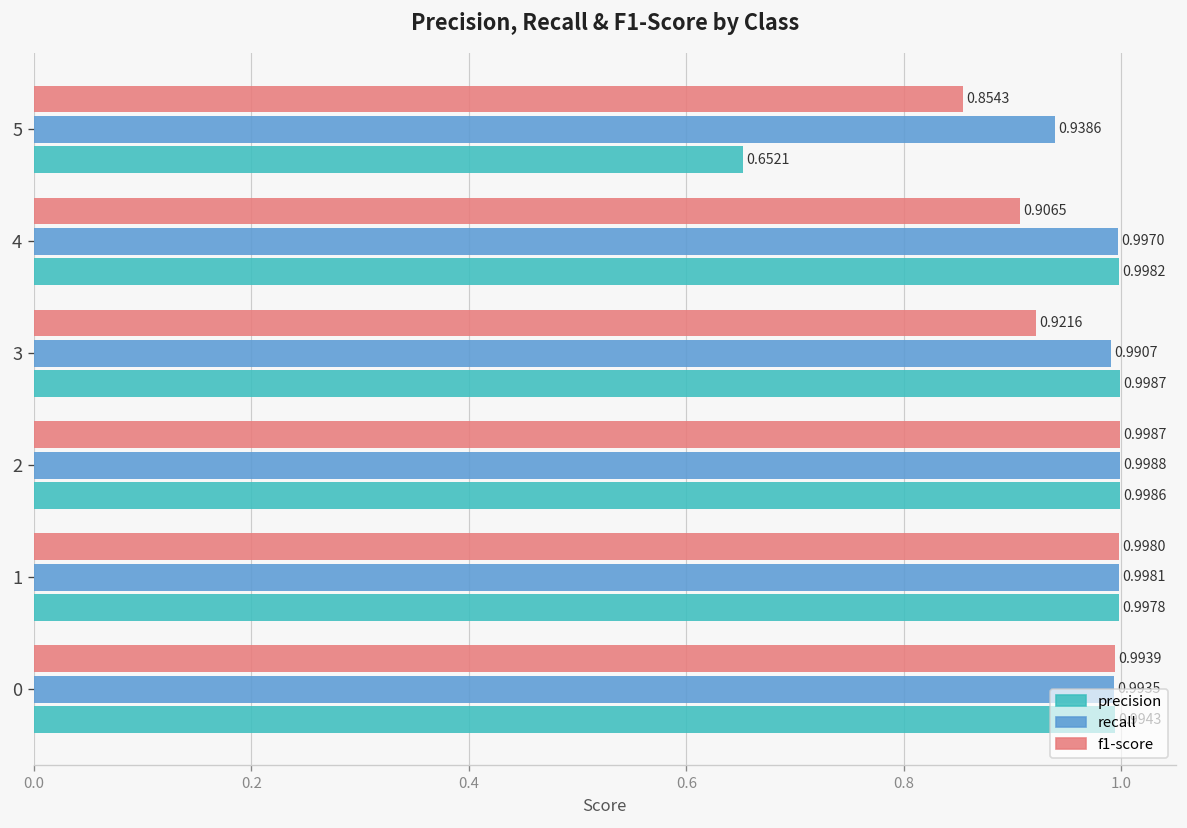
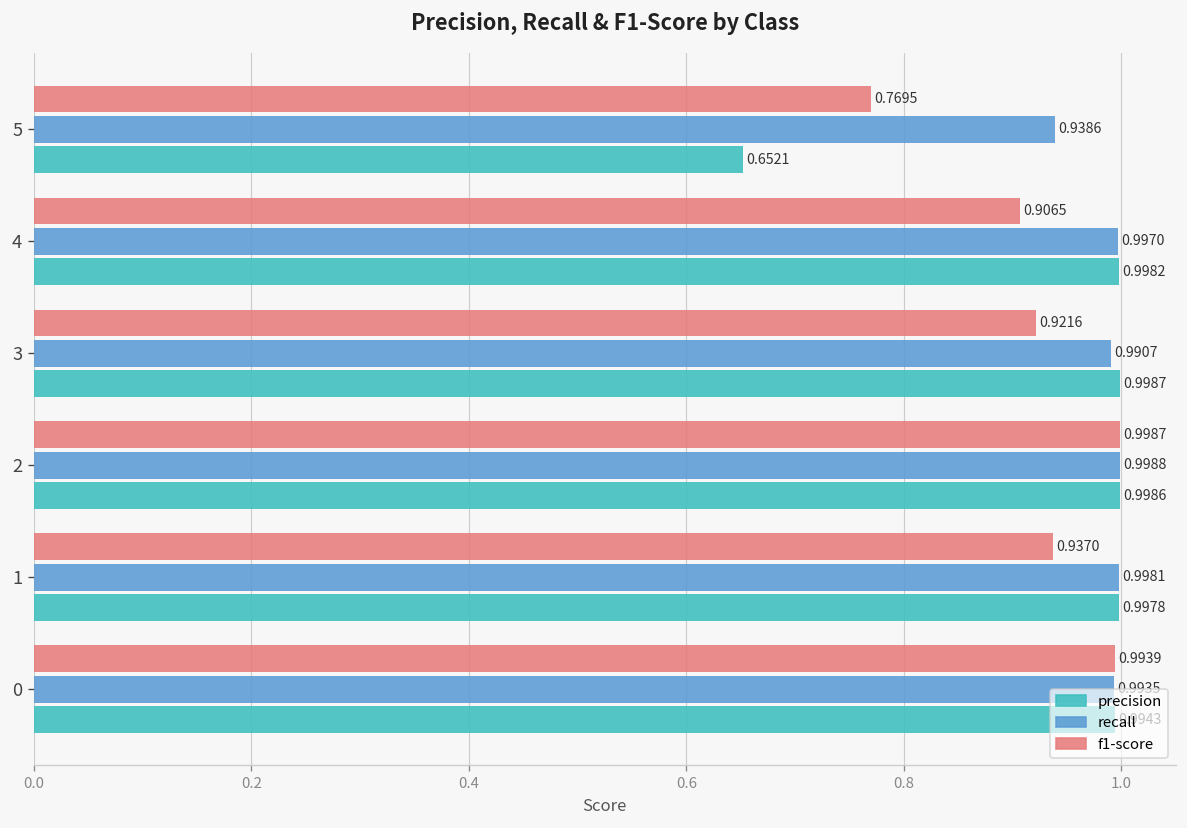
f1-score, 5: 0.8543 -> 0.7695
f1-score, 1: 0.9980 -> 0.9370
